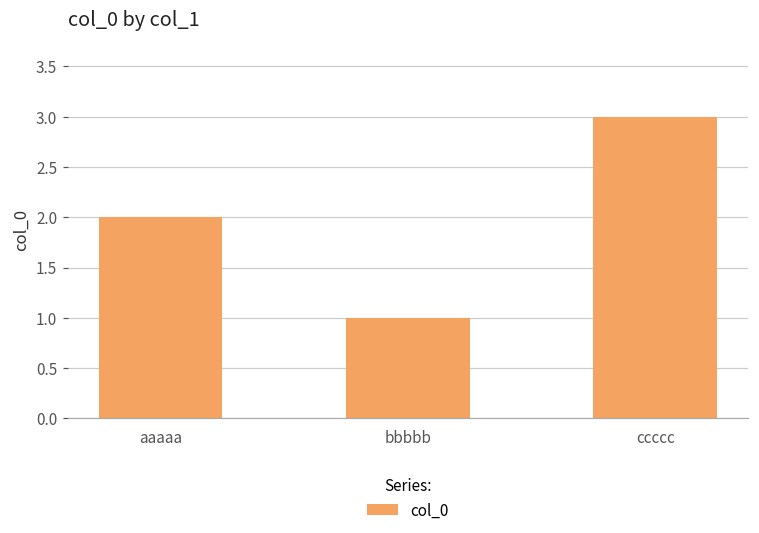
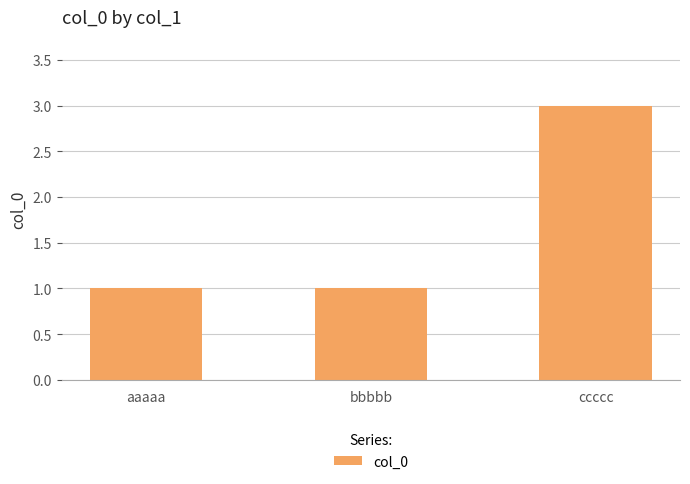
aaaaa: 2 -> 1
